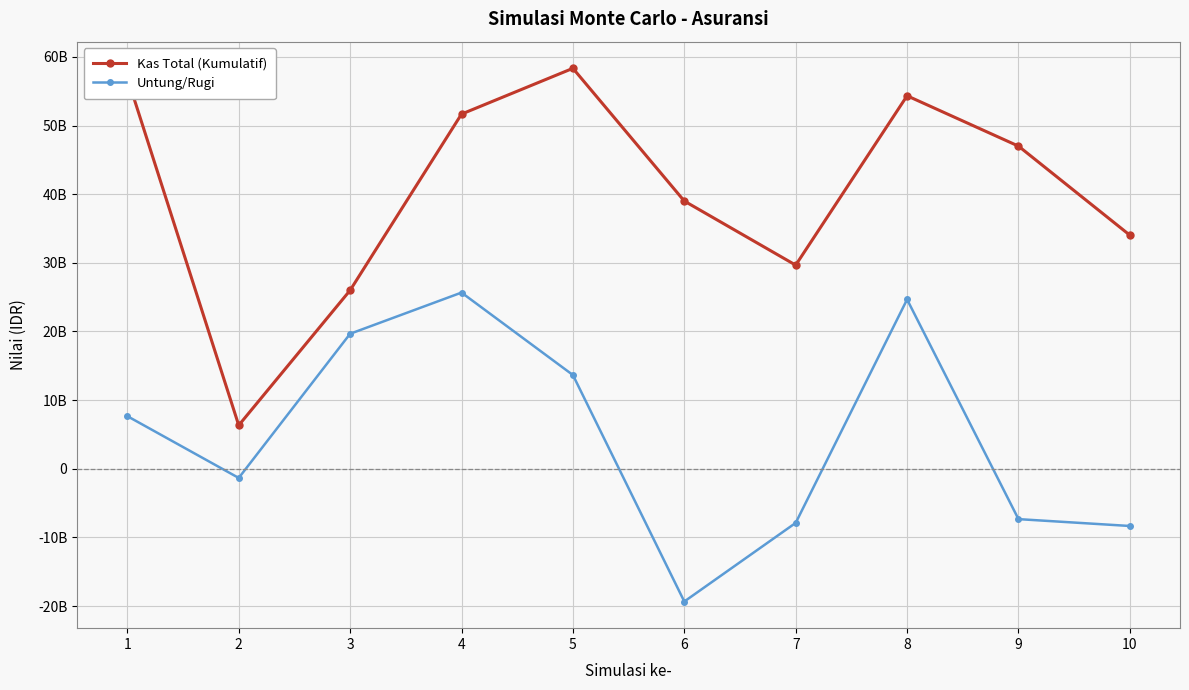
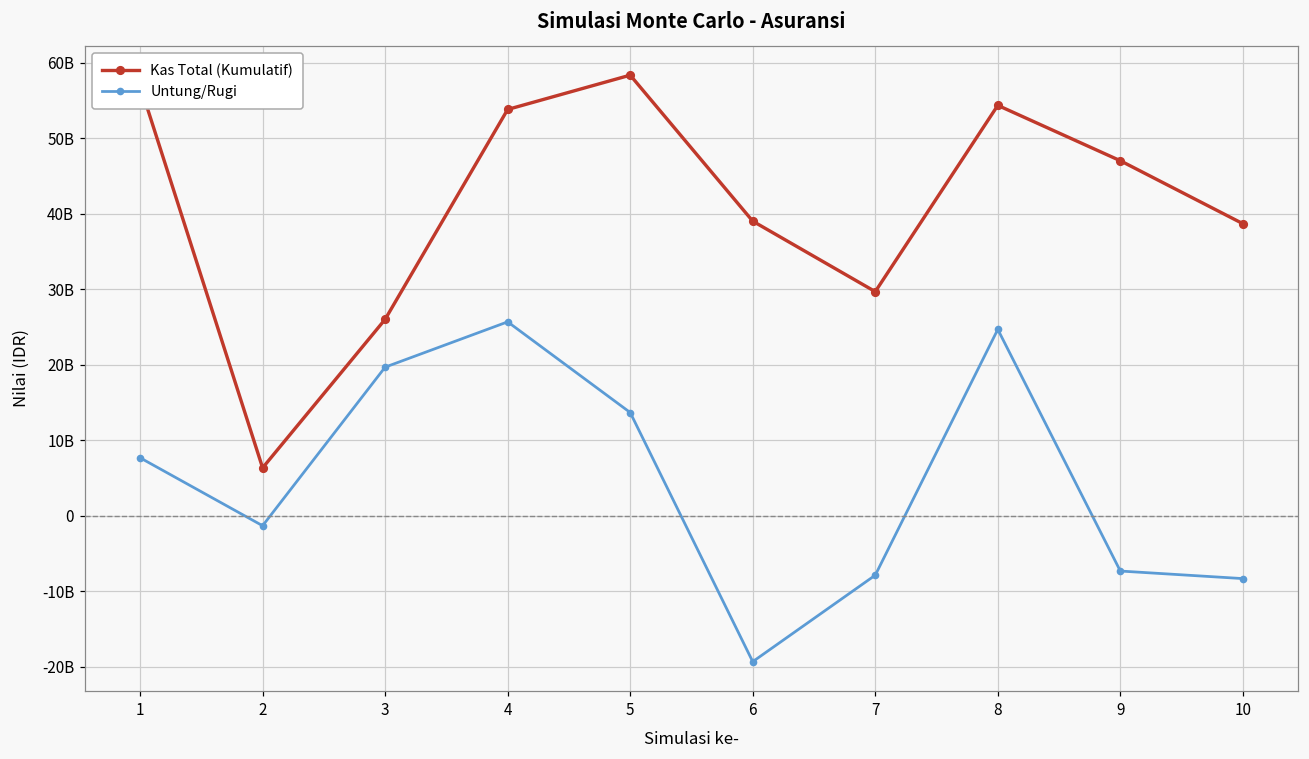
Kas Total (Kumulatif), 4: 52000000000 -> 54000000000
Kas Total (Kumulatif), 10: 34000000000 -> 39000000000
